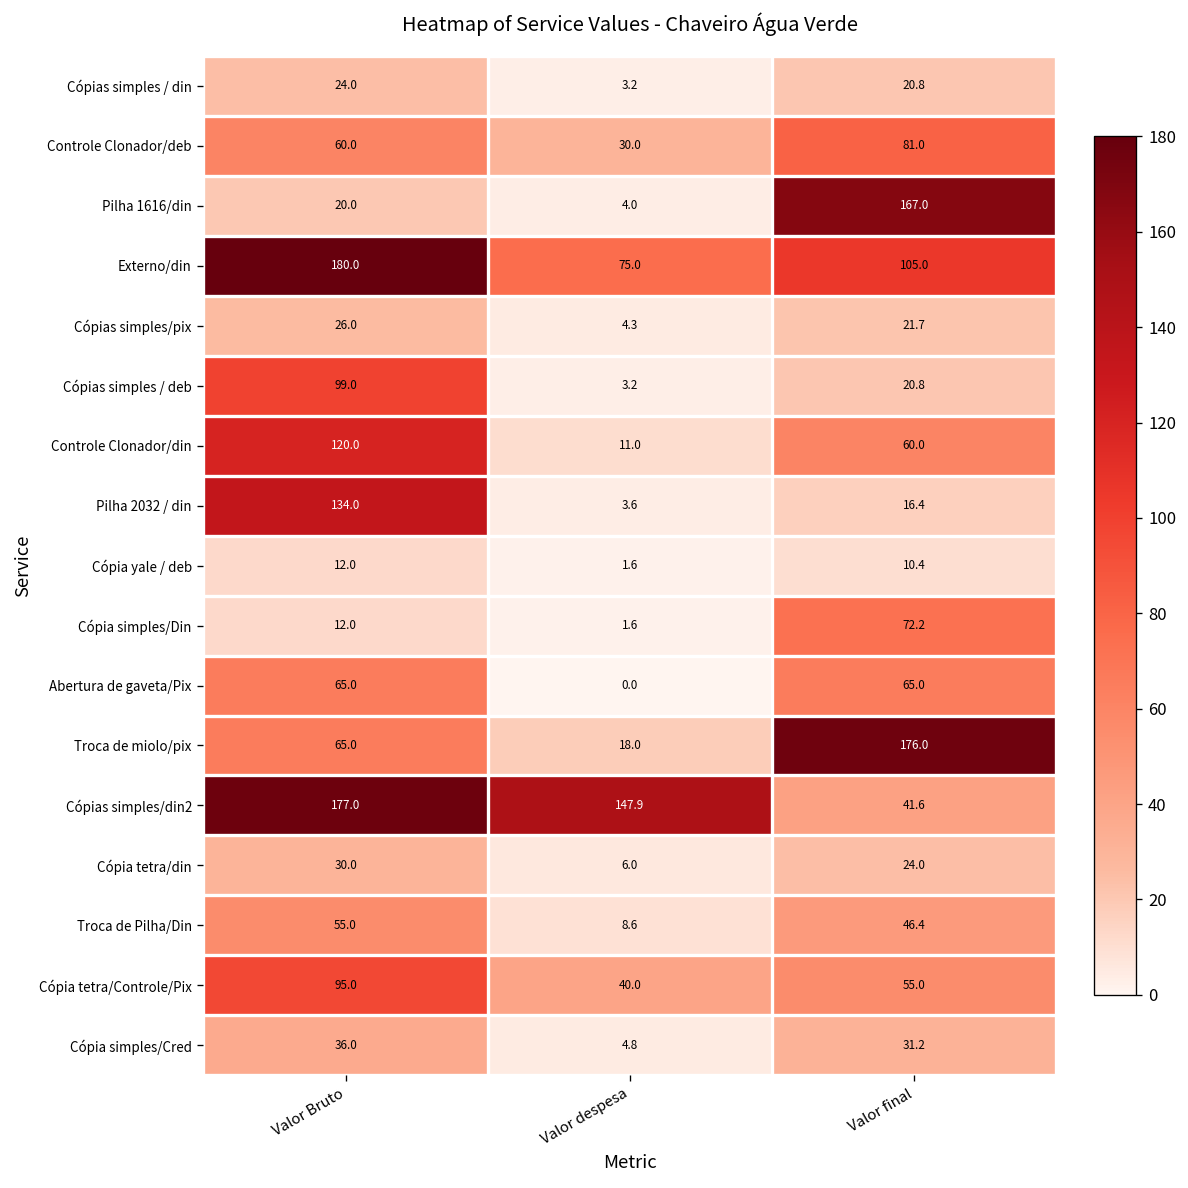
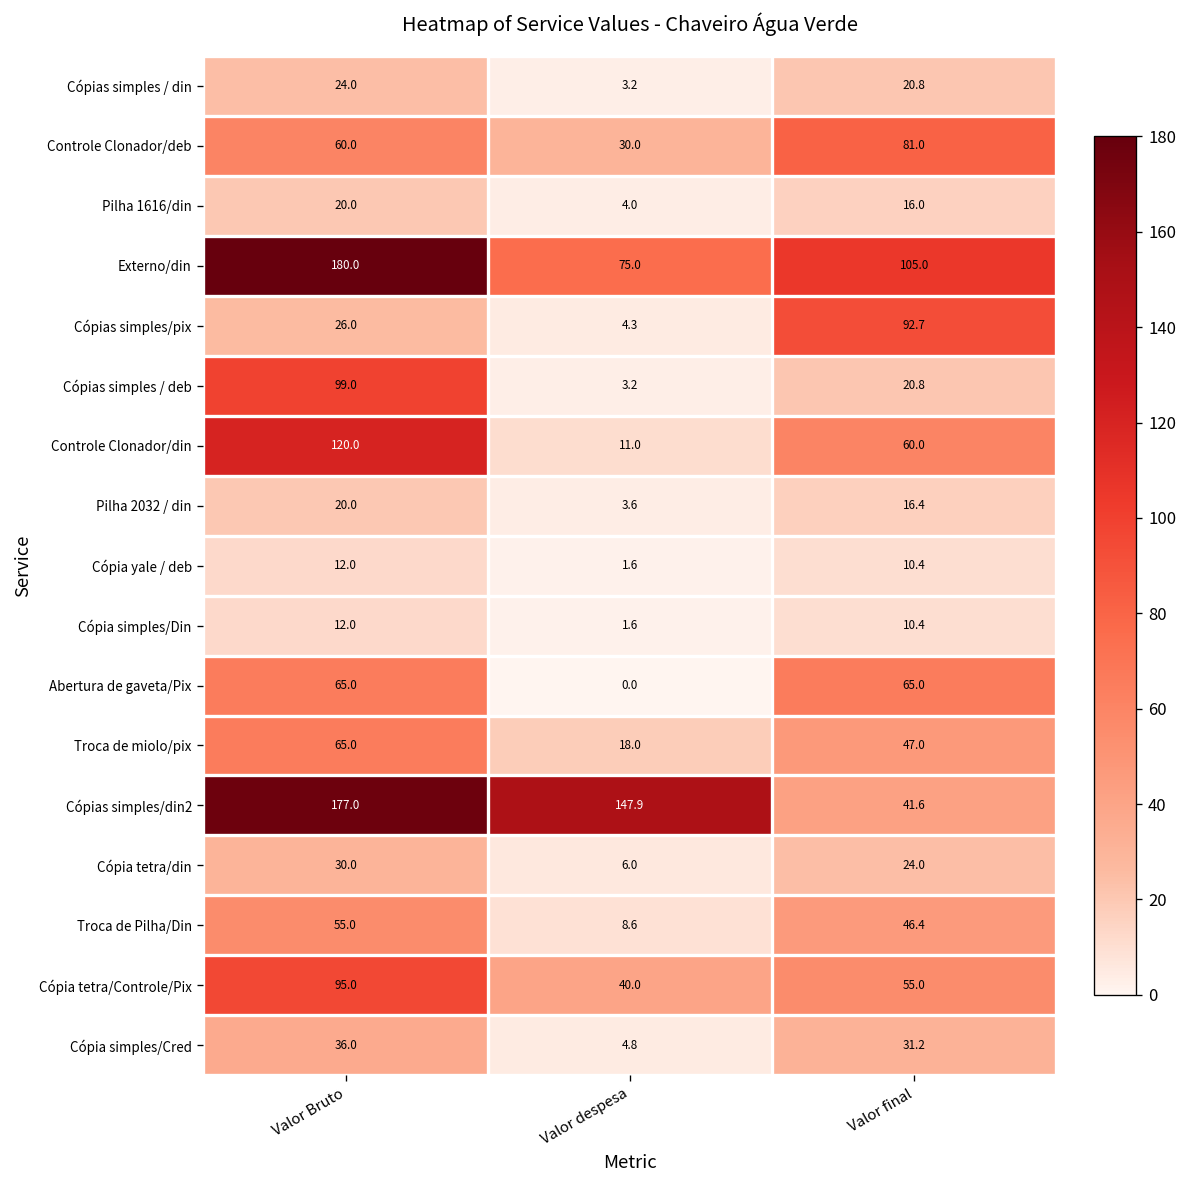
Pilha 1616/din, Valor final: 167.0 -> 16.0
Cópias simples/pix, Valor final: 21.7 -> 92.7
Pilha 2032 / din, Valor Bruto: 134.0 -> 20.0
Cópia simples/Din, Valor final: 72.2 -> 10.4
Troca de miolo/pix, Valor final: 176.0 -> 47.0
